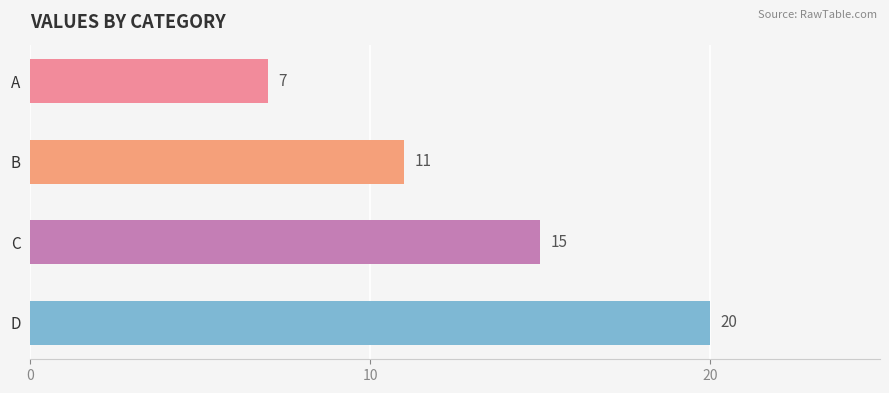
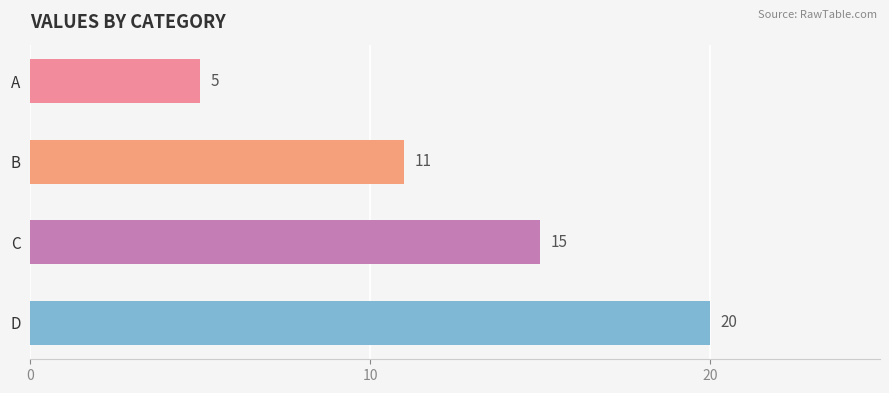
A: 7 -> 5
